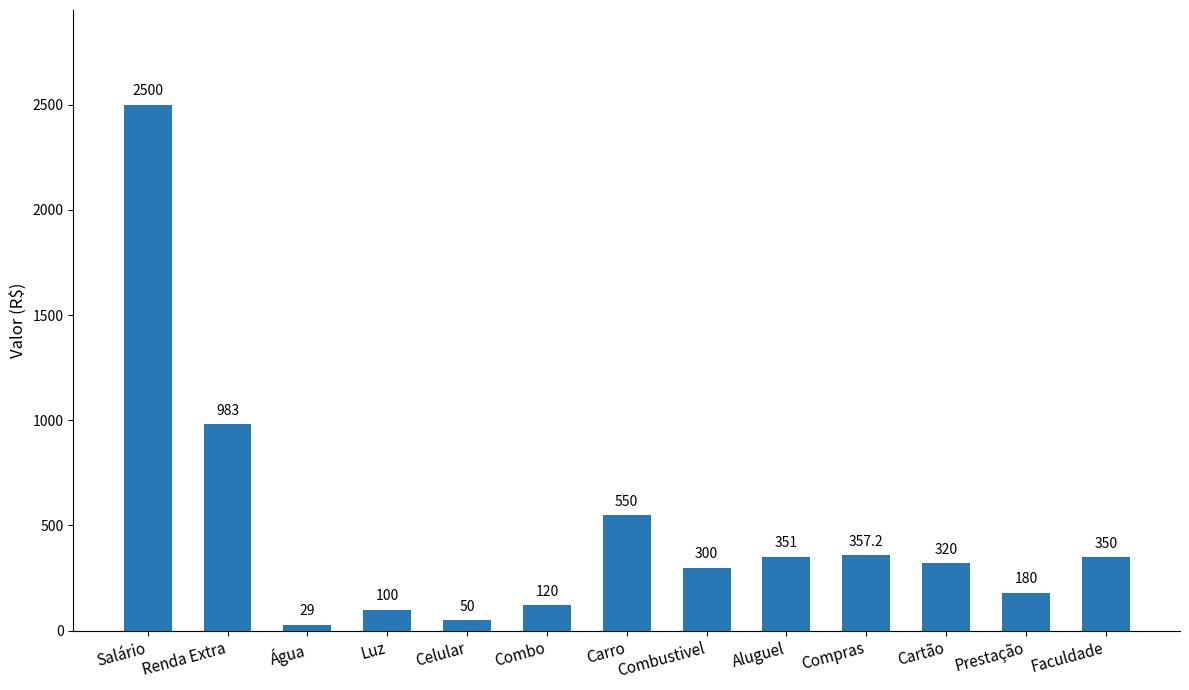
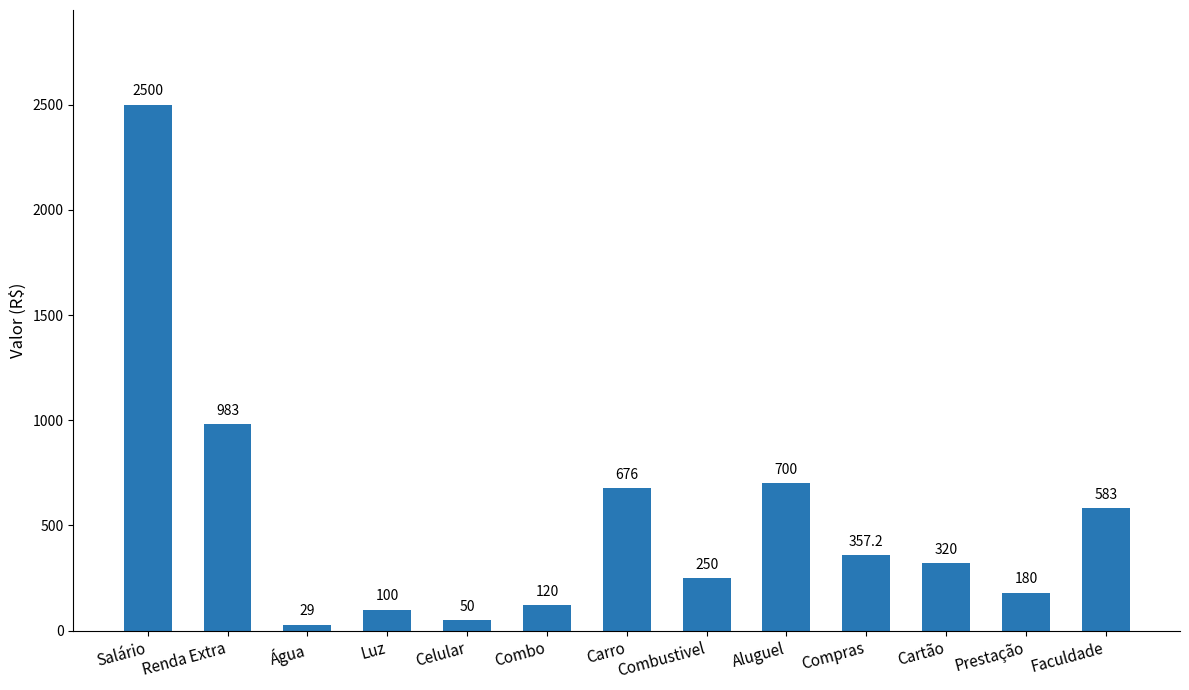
Carro: 550 -> 676
Combustivel: 300 -> 250
Aluguel: 351 -> 700
Faculdade: 350 -> 583
